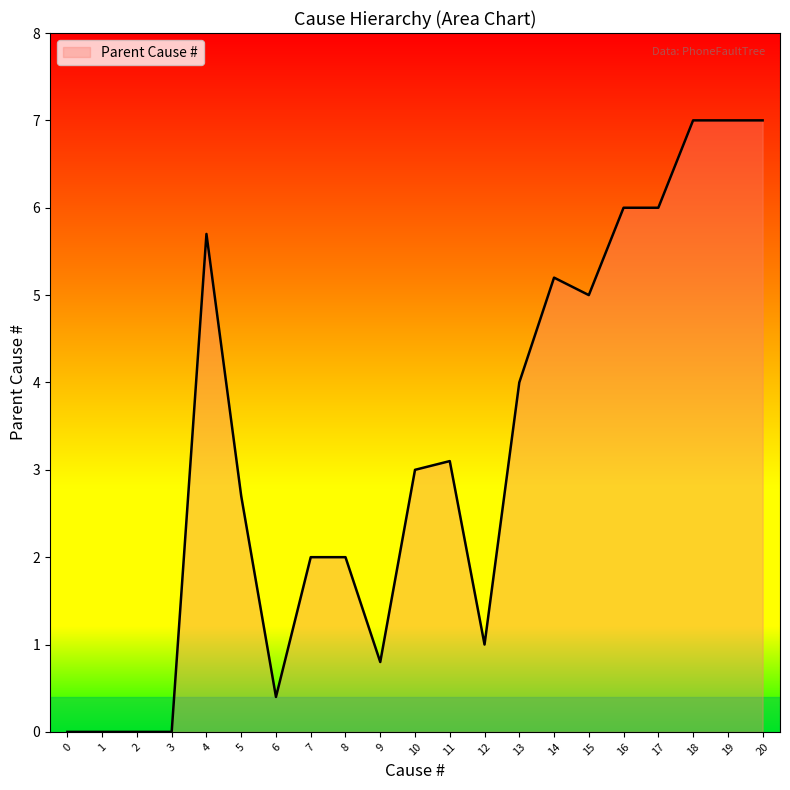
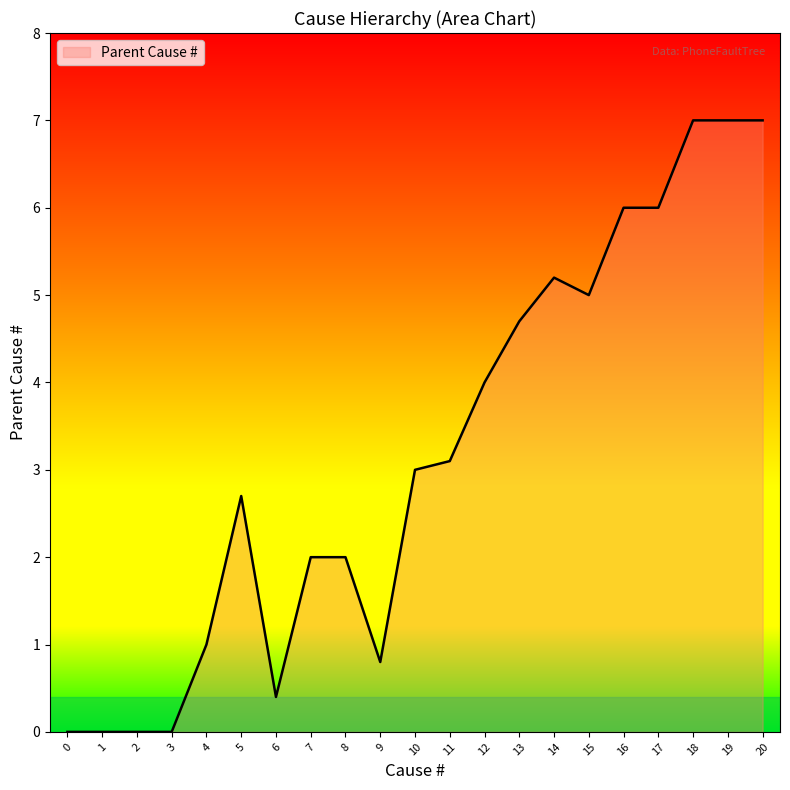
4: 5.7 -> 1.0
12: 1 -> 4
13: 4.0 -> 4.7
